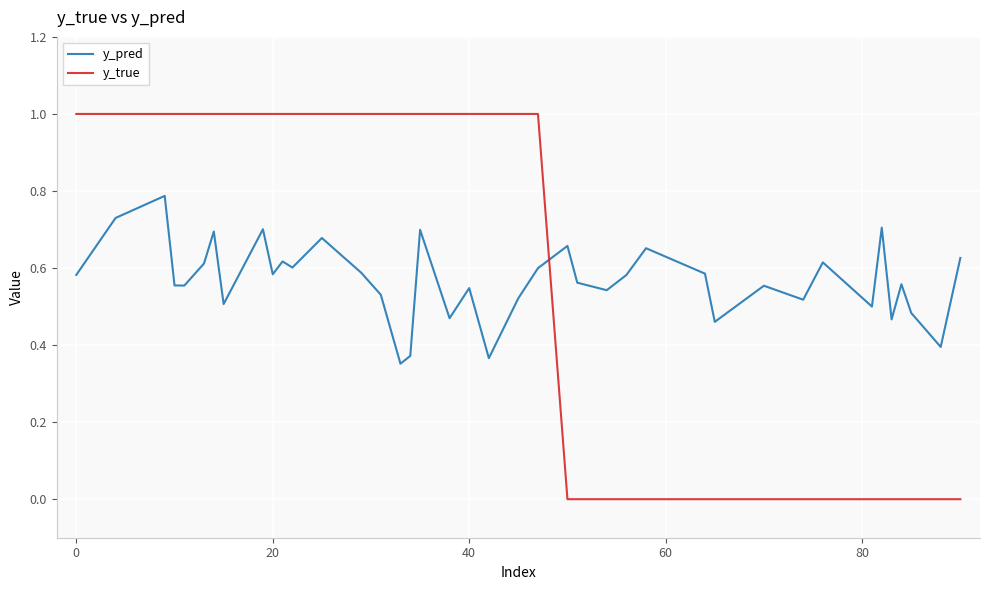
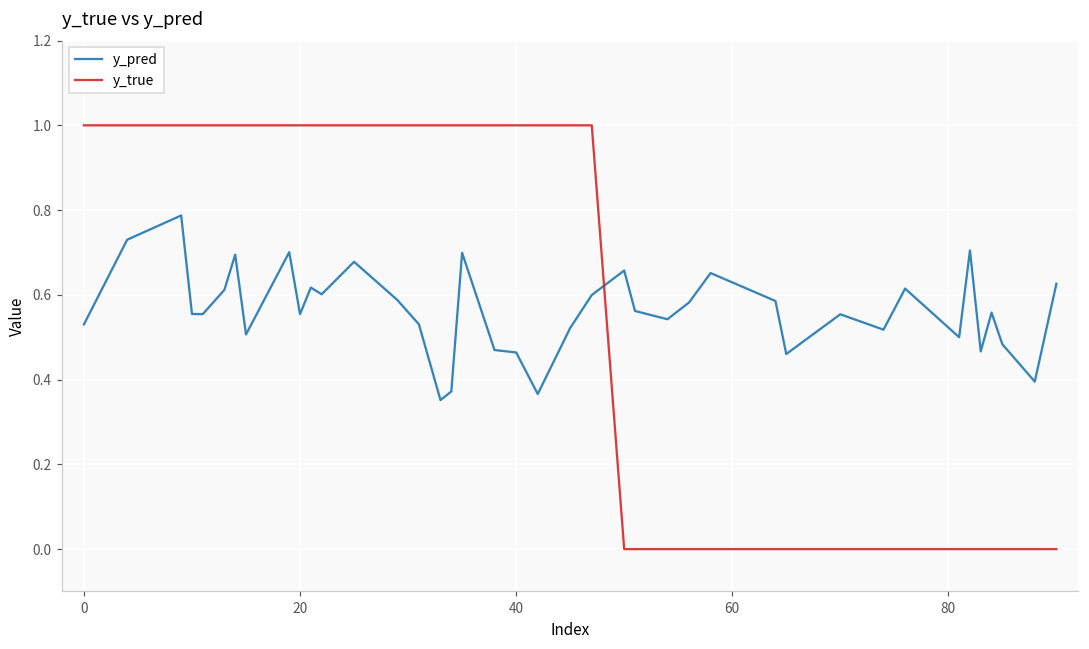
y_pred, 0: 0.58 -> 0.53
y_pred, 20: 0.58 -> 0.55
y_pred, 40: 0.55 -> 0.46
